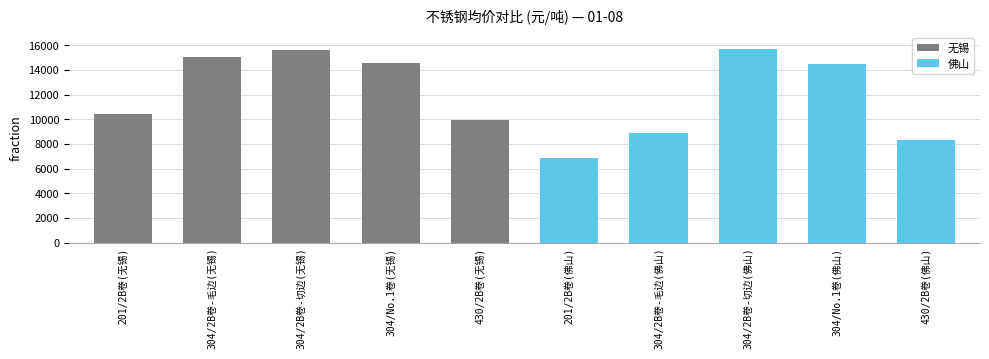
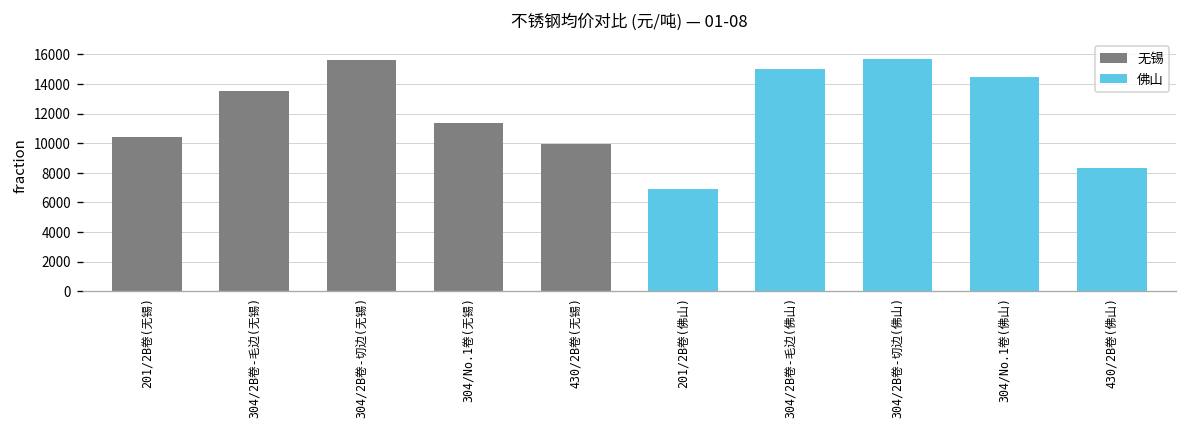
304/2B卷-毛边(无锡): 15100 -> 13500
304/No.1卷(无锡): 14600 -> 11400
304/2B卷-毛边(佛山): 8900 -> 15000
